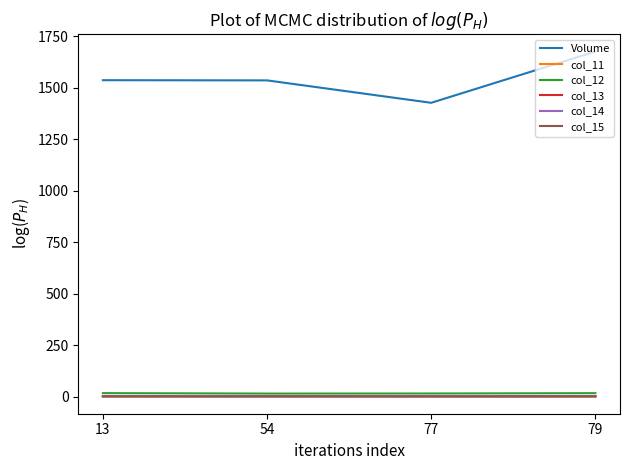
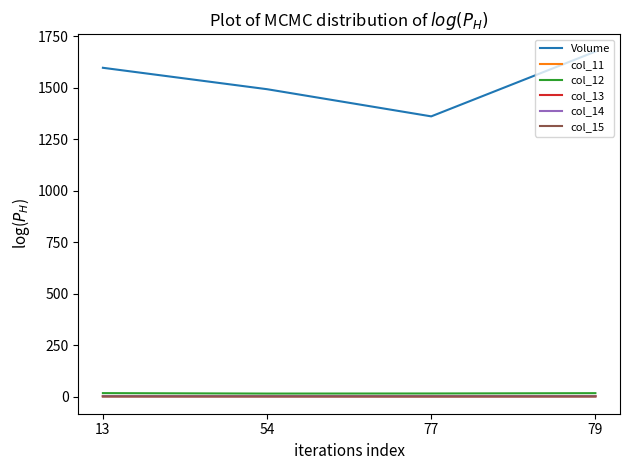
Volume, 13: 1540 -> 1600
Volume, 54: 1540 -> 1490
Volume, 77: 1430 -> 1360
